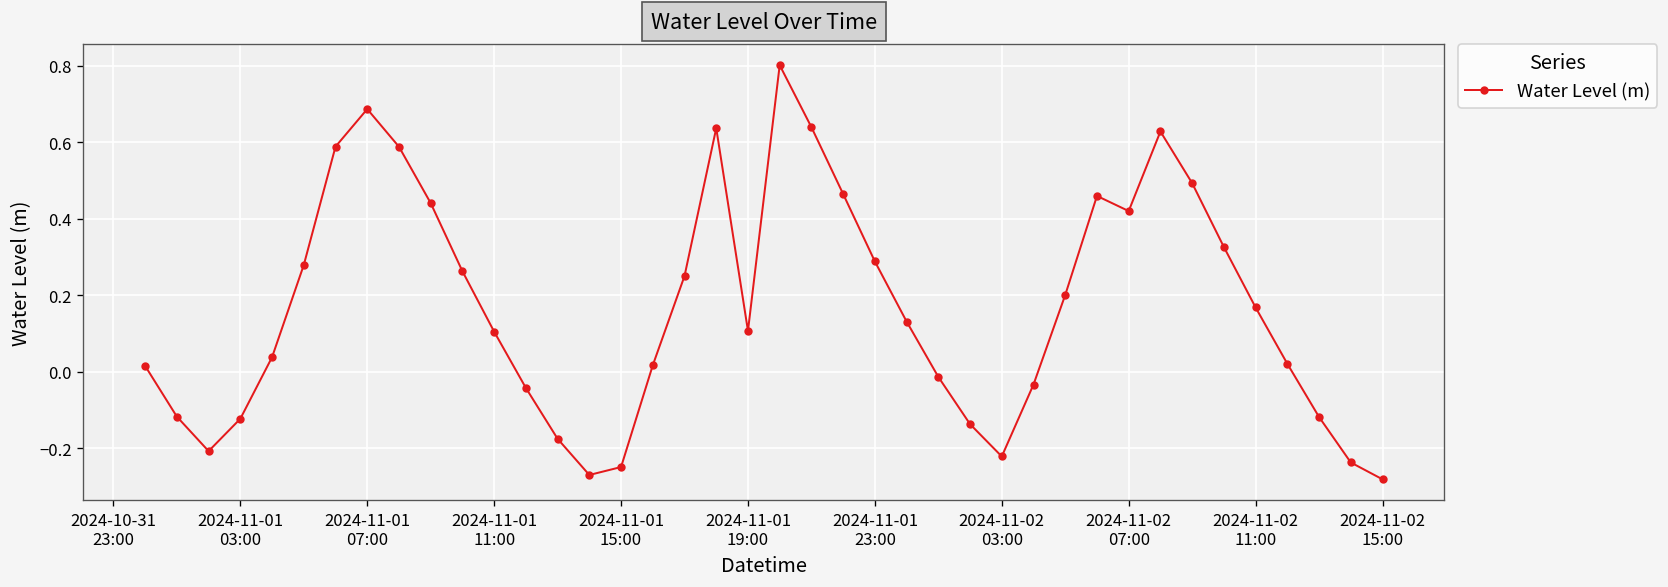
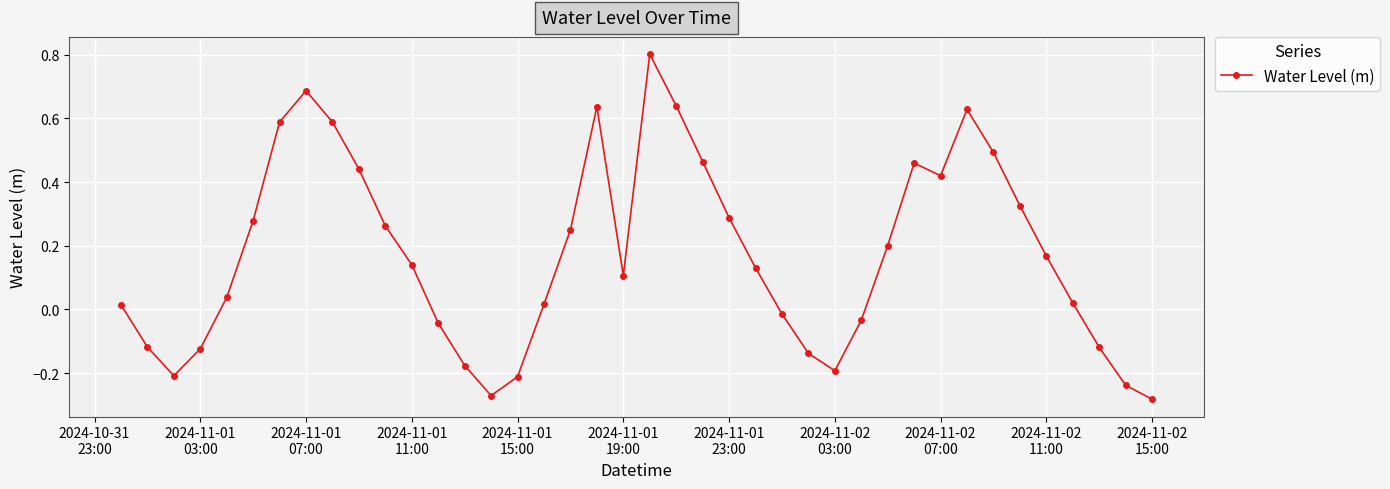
2024-11-01 11:00: 0.10 -> 0.14
2024-11-01 15:00: -0.25 -> -0.21
2024-11-02 03:00: -0.22 -> -0.19
